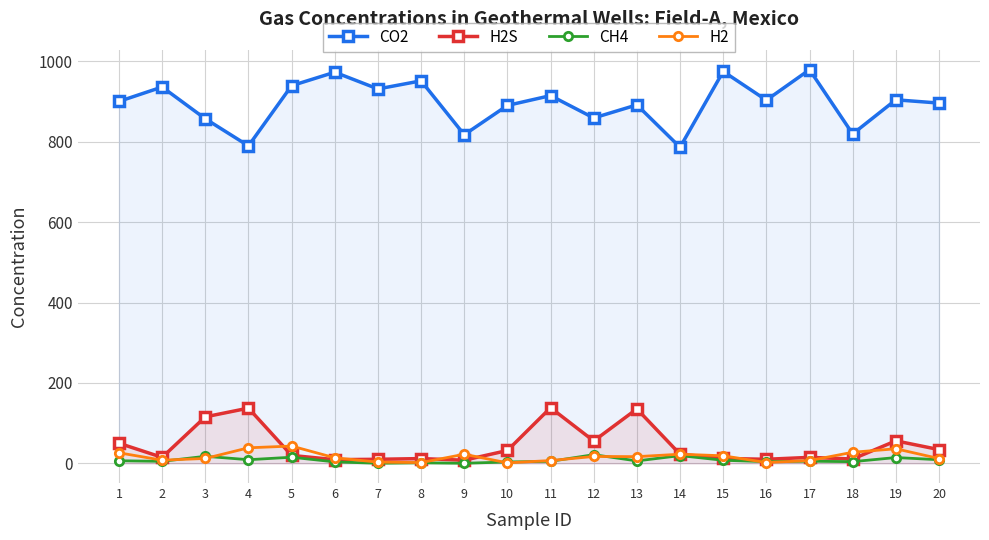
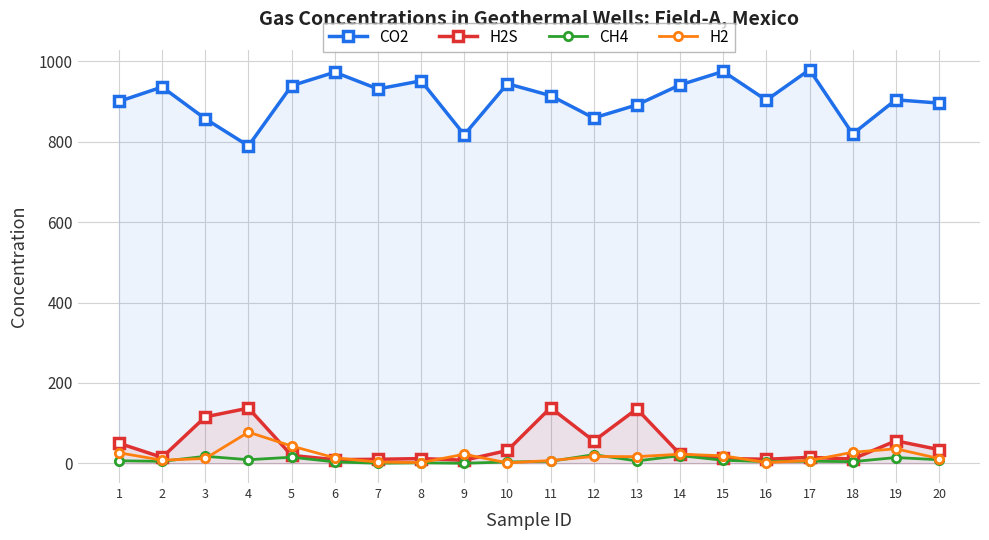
H2, 4: 40 -> 80
CO2, 10: 890 -> 940
CO2, 14: 790 -> 940
